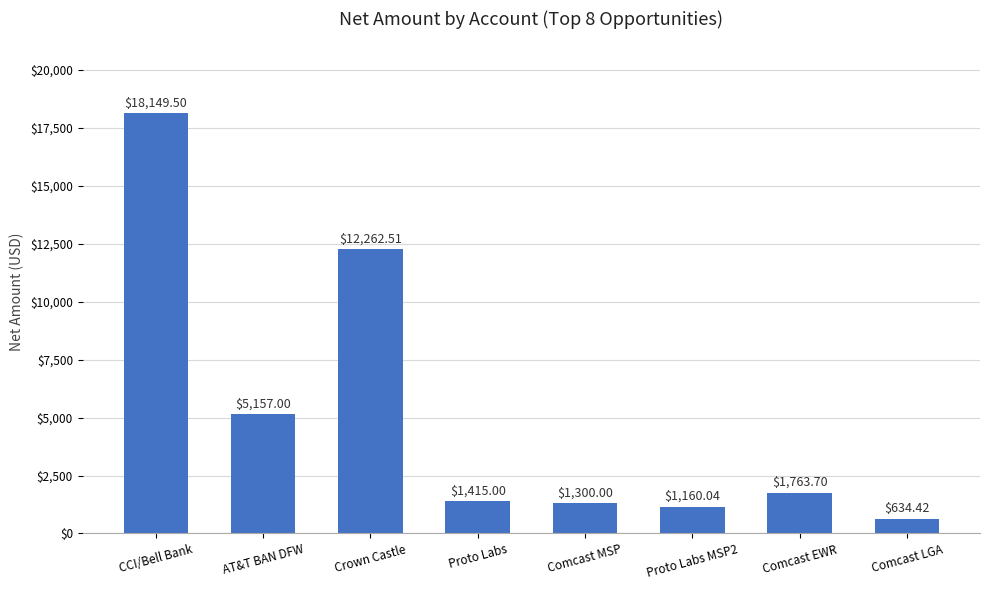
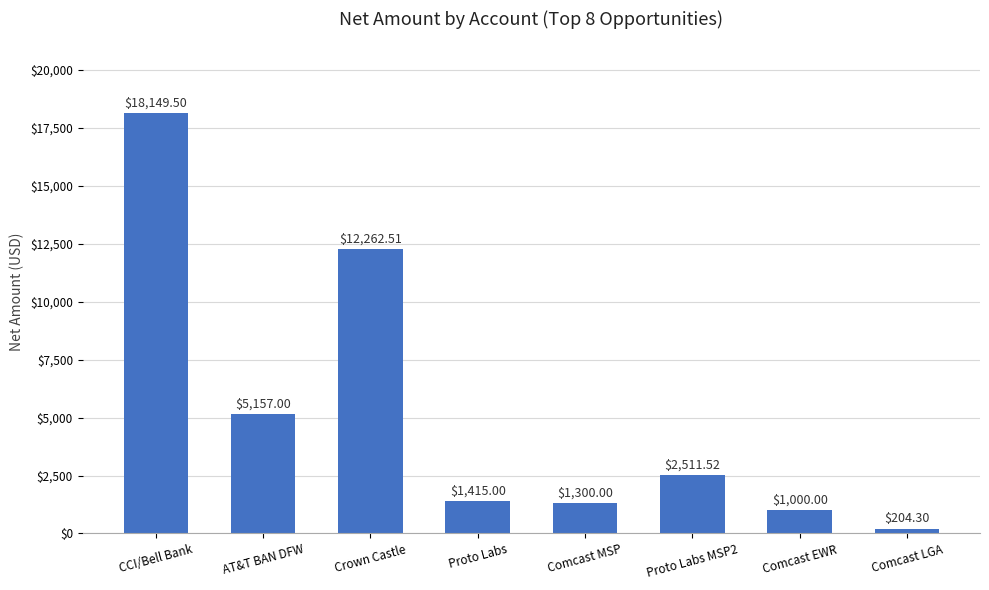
Proto Labs MSP2: $1,160.04 -> $2,511.52
Comcast EWR: $1,763.70 -> $1,000.00
Comcast LGA: $634.42 -> $204.30
